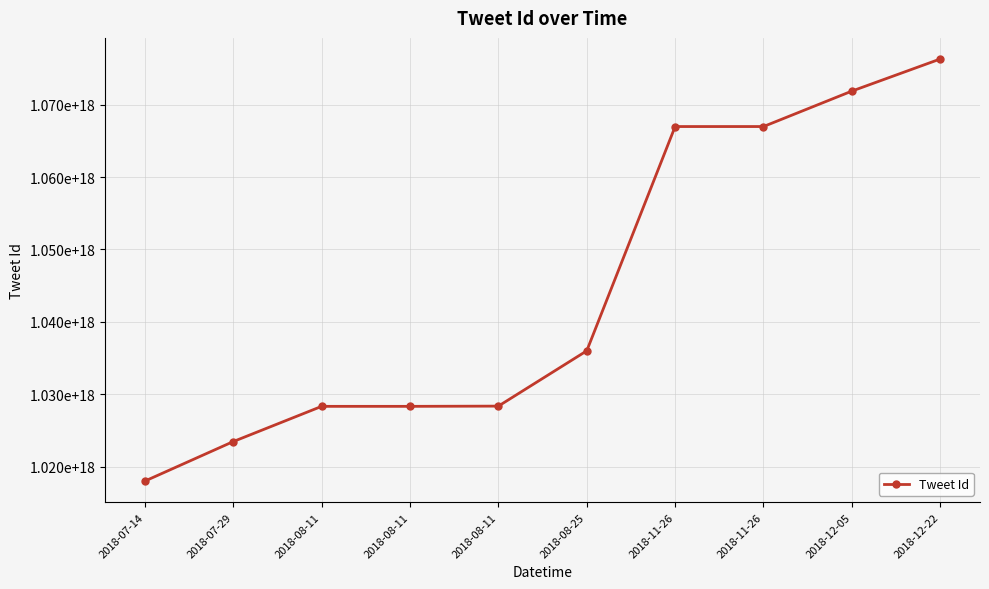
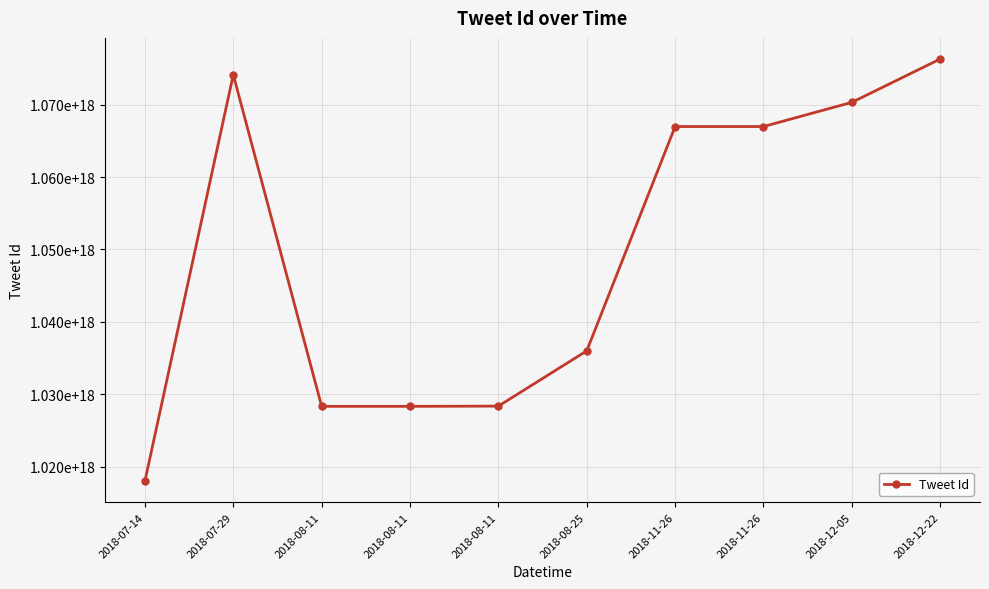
2018-07-29: 1023000000000000000 -> 1074000000000000000
2018-12-05: 1072000000000000000 -> 1070000000000000000
